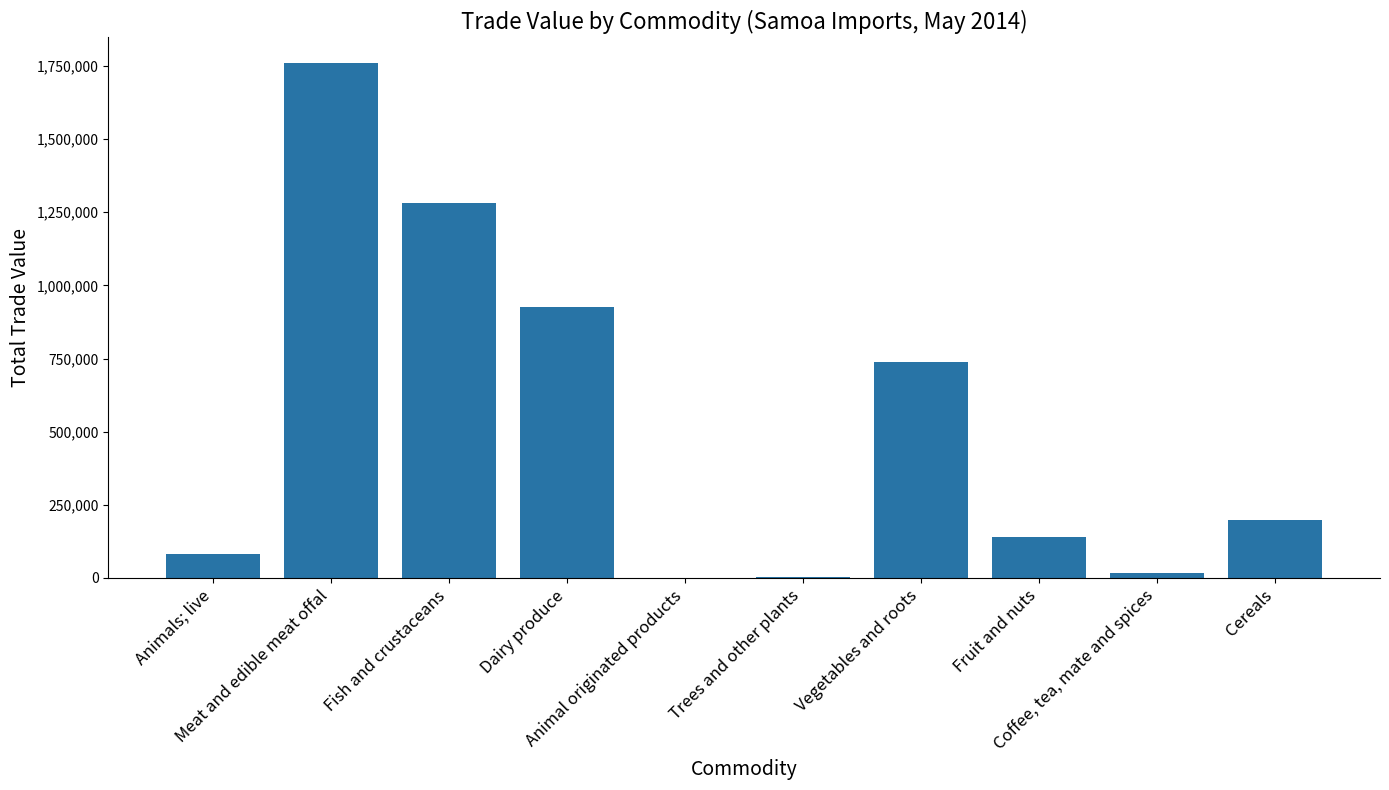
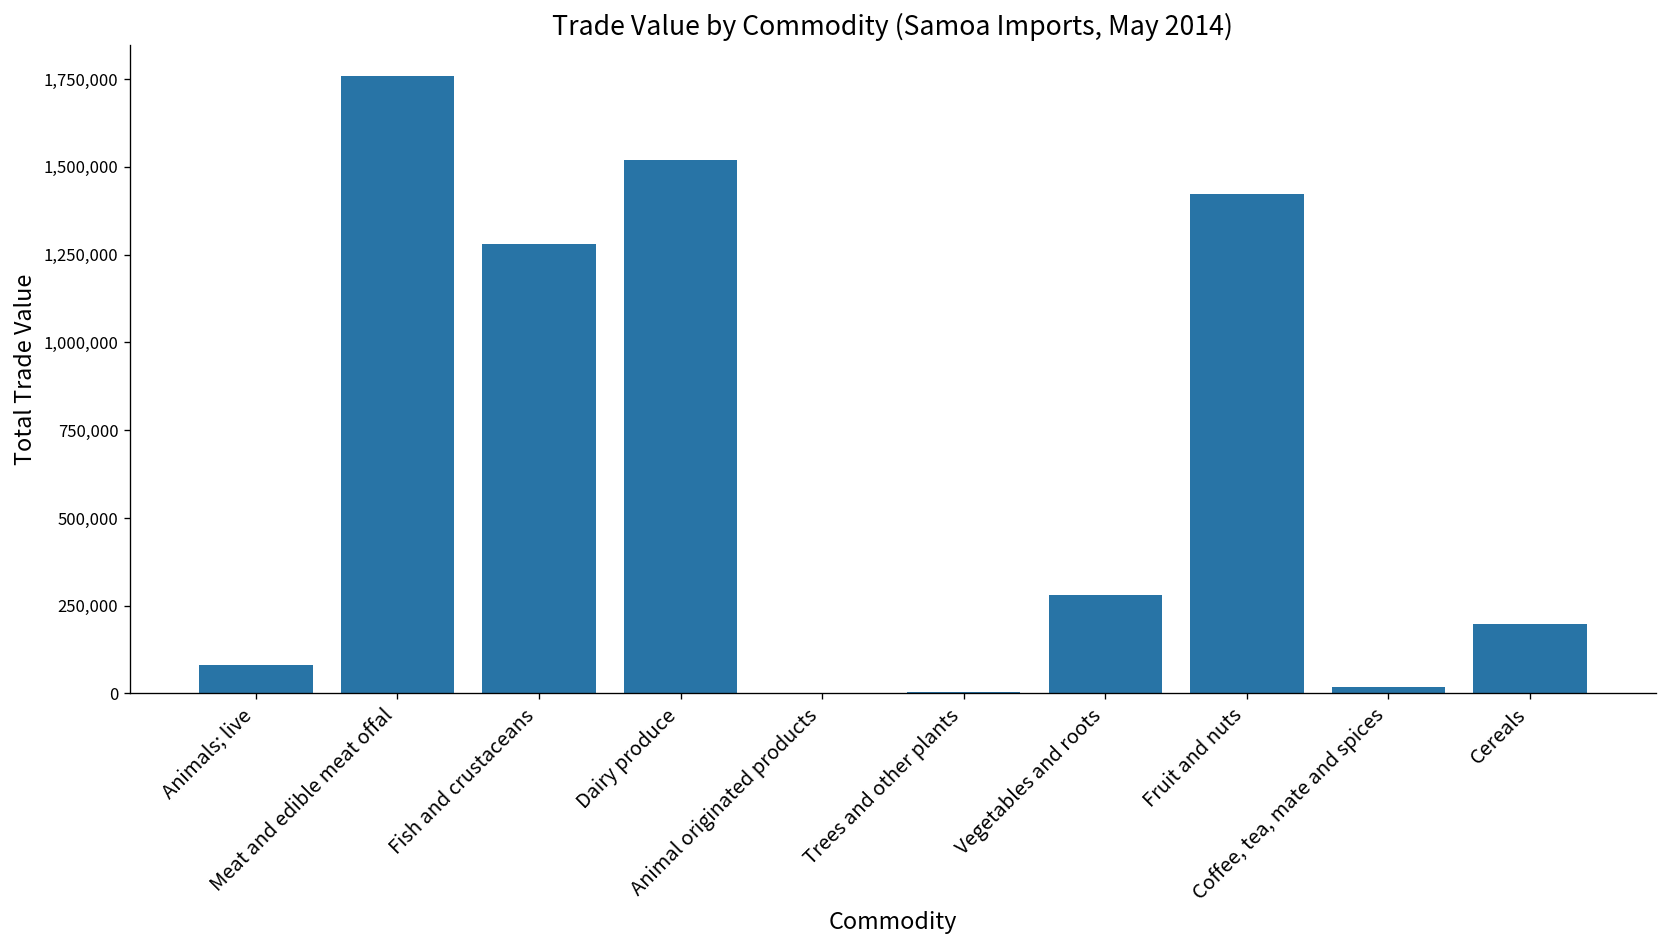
Dairy produce: 930,000 -> 1,520,000
Vegetables and roots: 740,000 -> 280,000
Fruit and nuts: 140,000 -> 1,420,000
